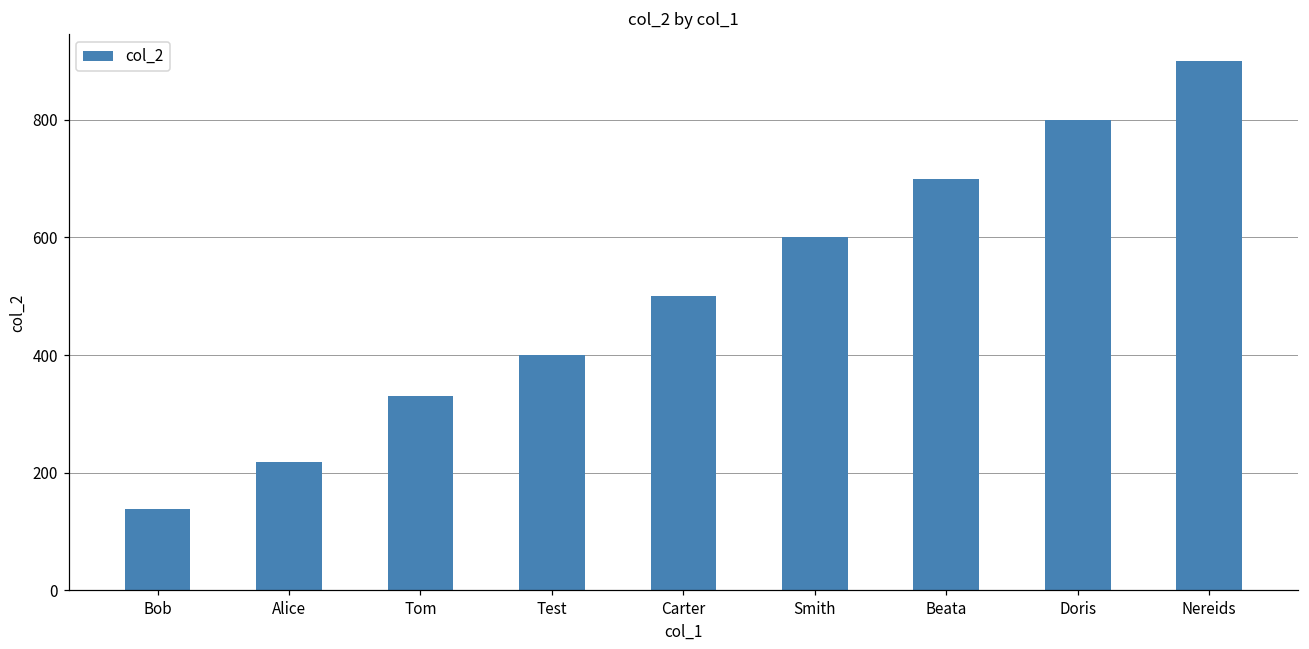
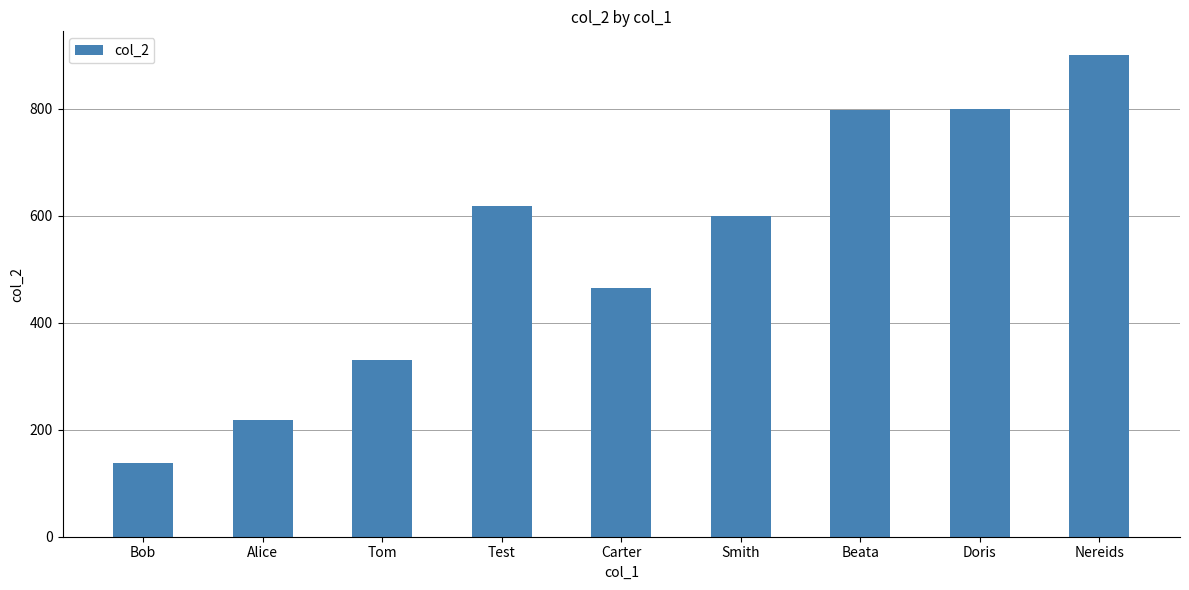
Test: 400 -> 620
Carter: 500 -> 470
Beata: 700 -> 800
